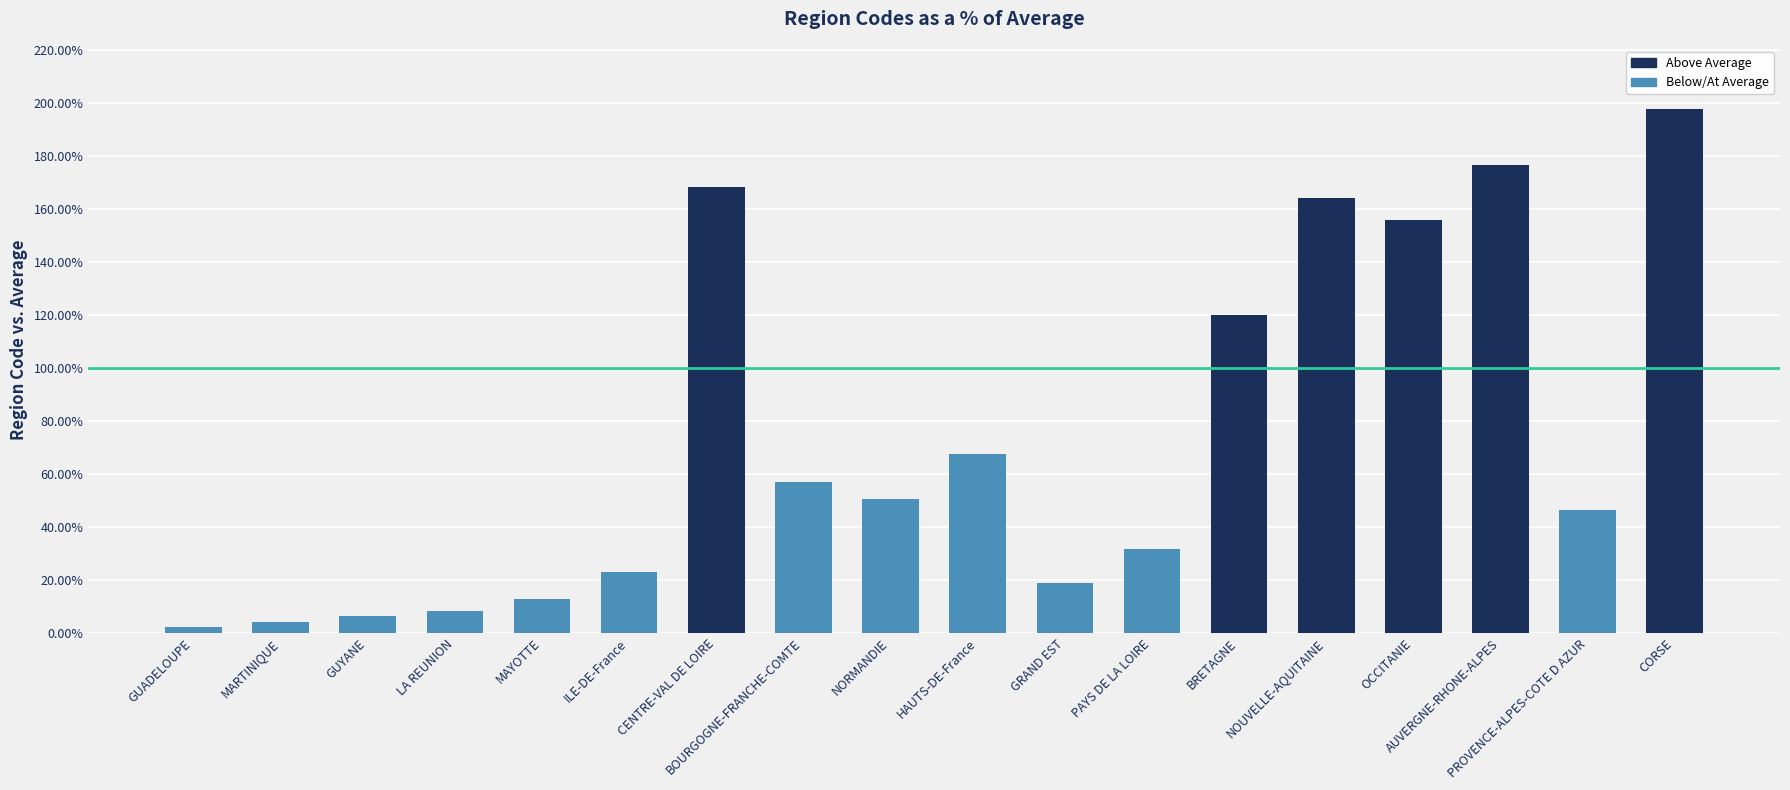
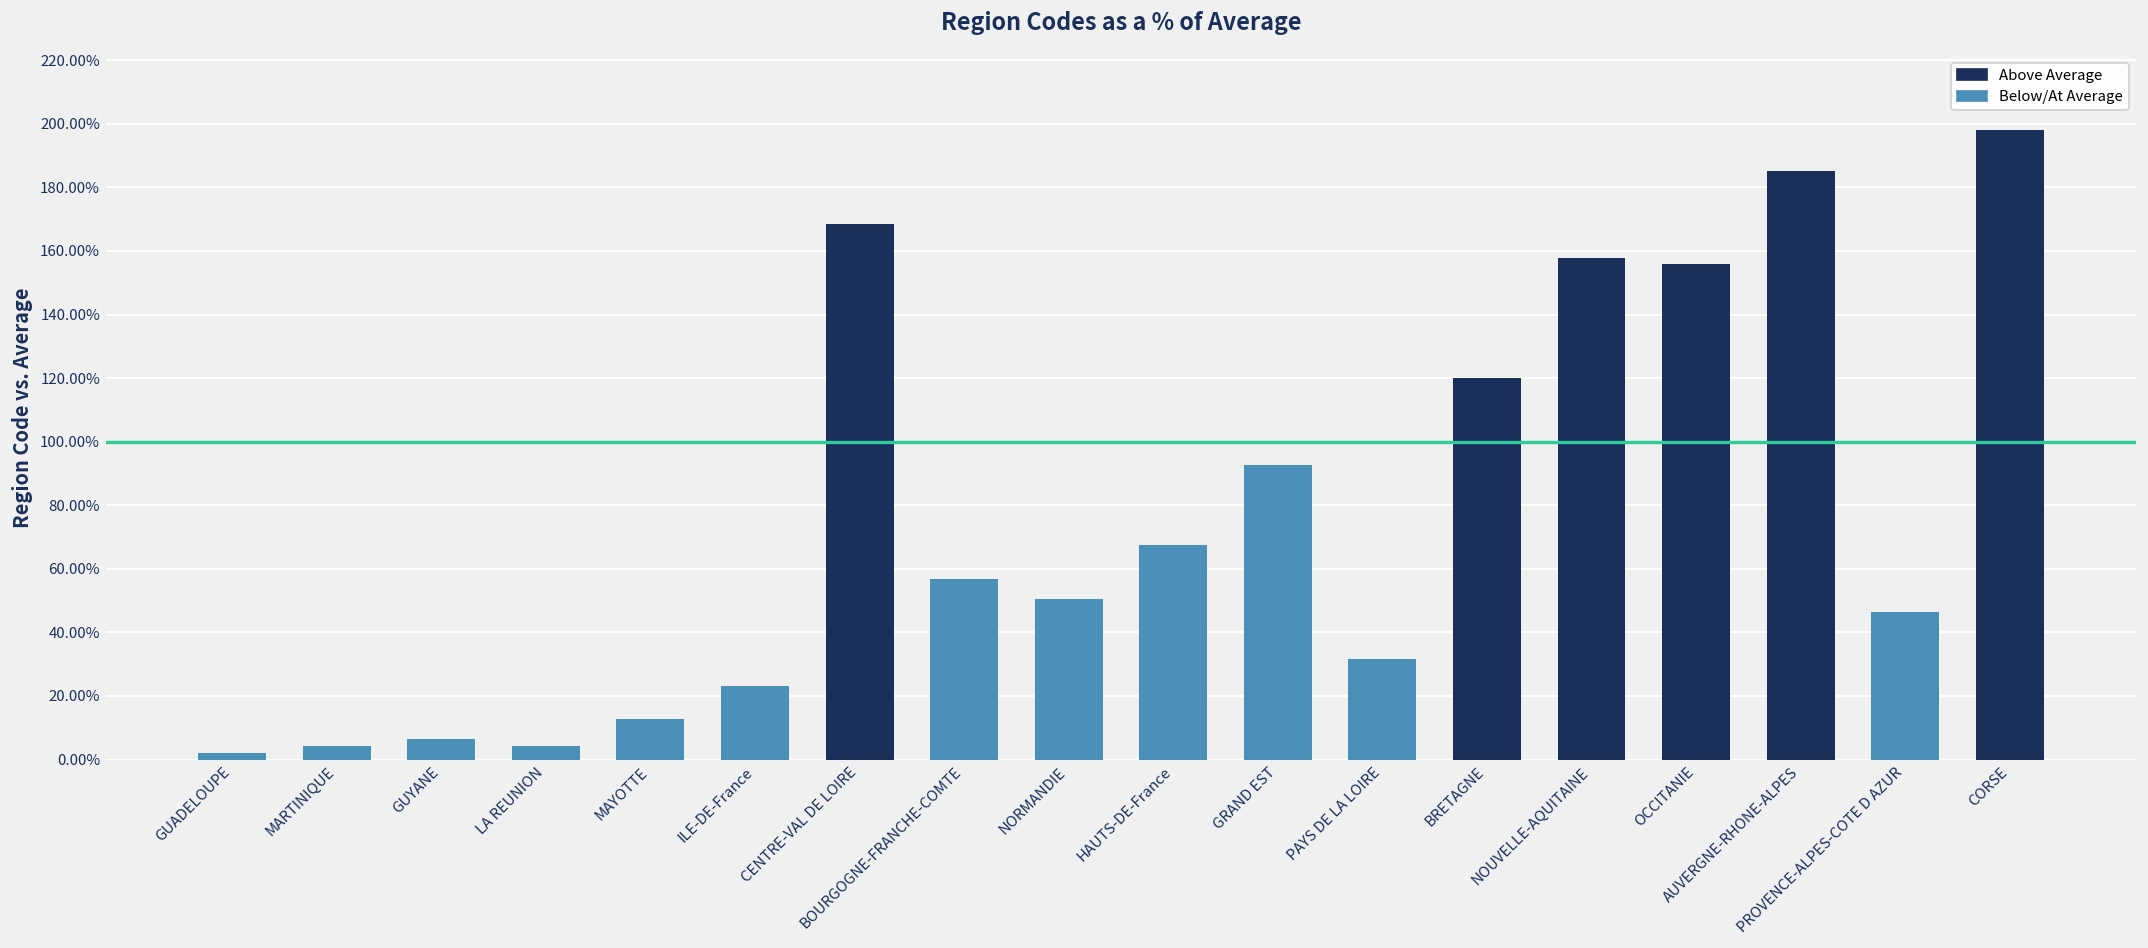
LA REUNION: 8% -> 4%
GRAND EST: 19% -> 93%
NOUVELLE-AQUITAINE: 164% -> 158%
AUVERGNE-RHONE-ALPES: 177% -> 185%
